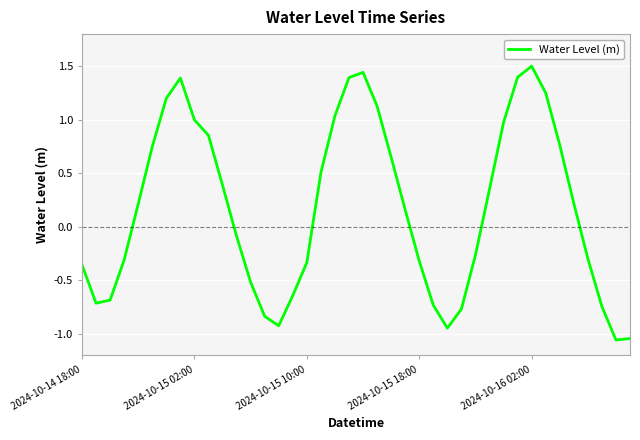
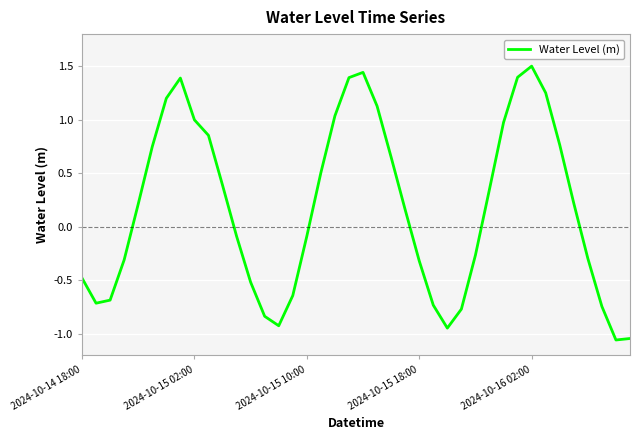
2024-10-14 18:00: -0.36 -> -0.48
2024-10-15 10:00: -0.34 -> -0.09
